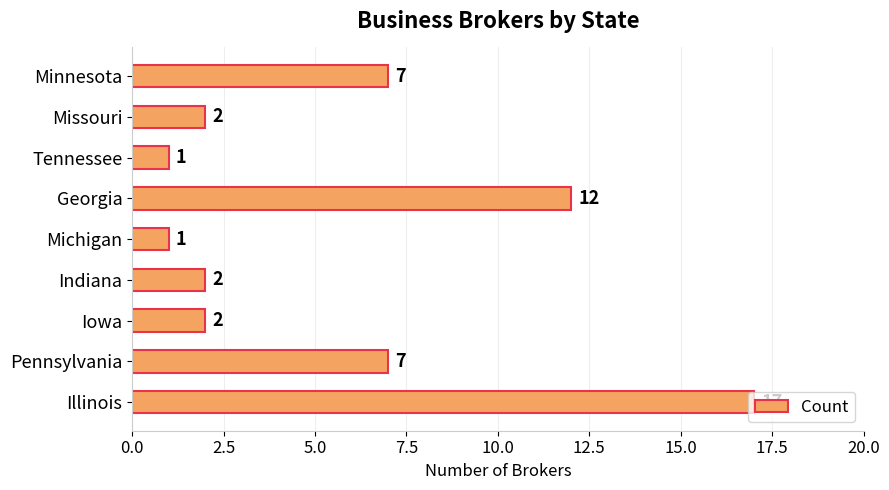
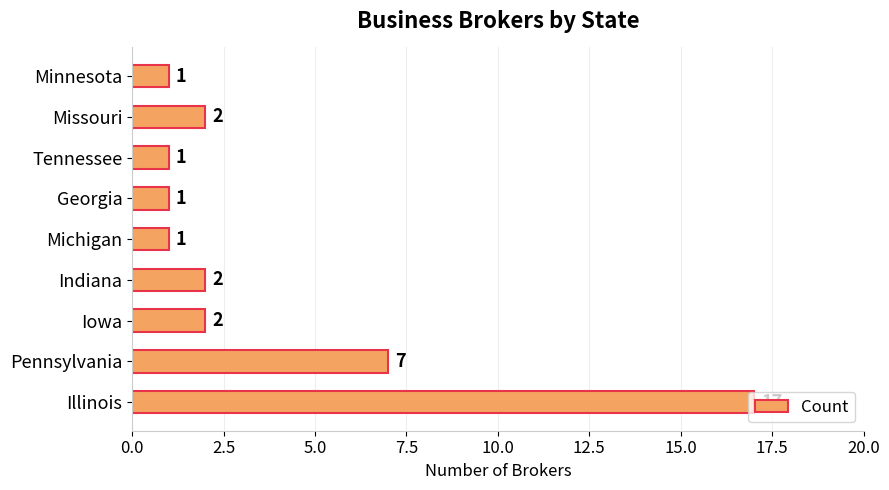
Minnesota: 7 -> 1
Georgia: 12 -> 1
